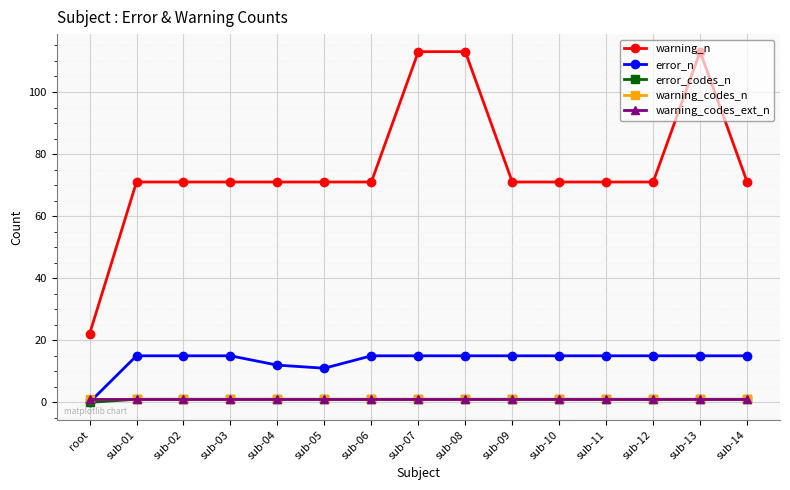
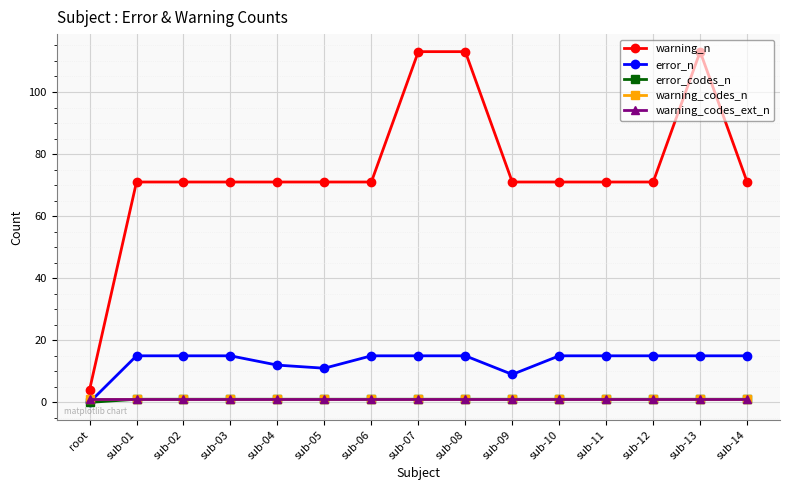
warning_n, root: 22 -> 4
error_n, sub-09: 15 -> 9
